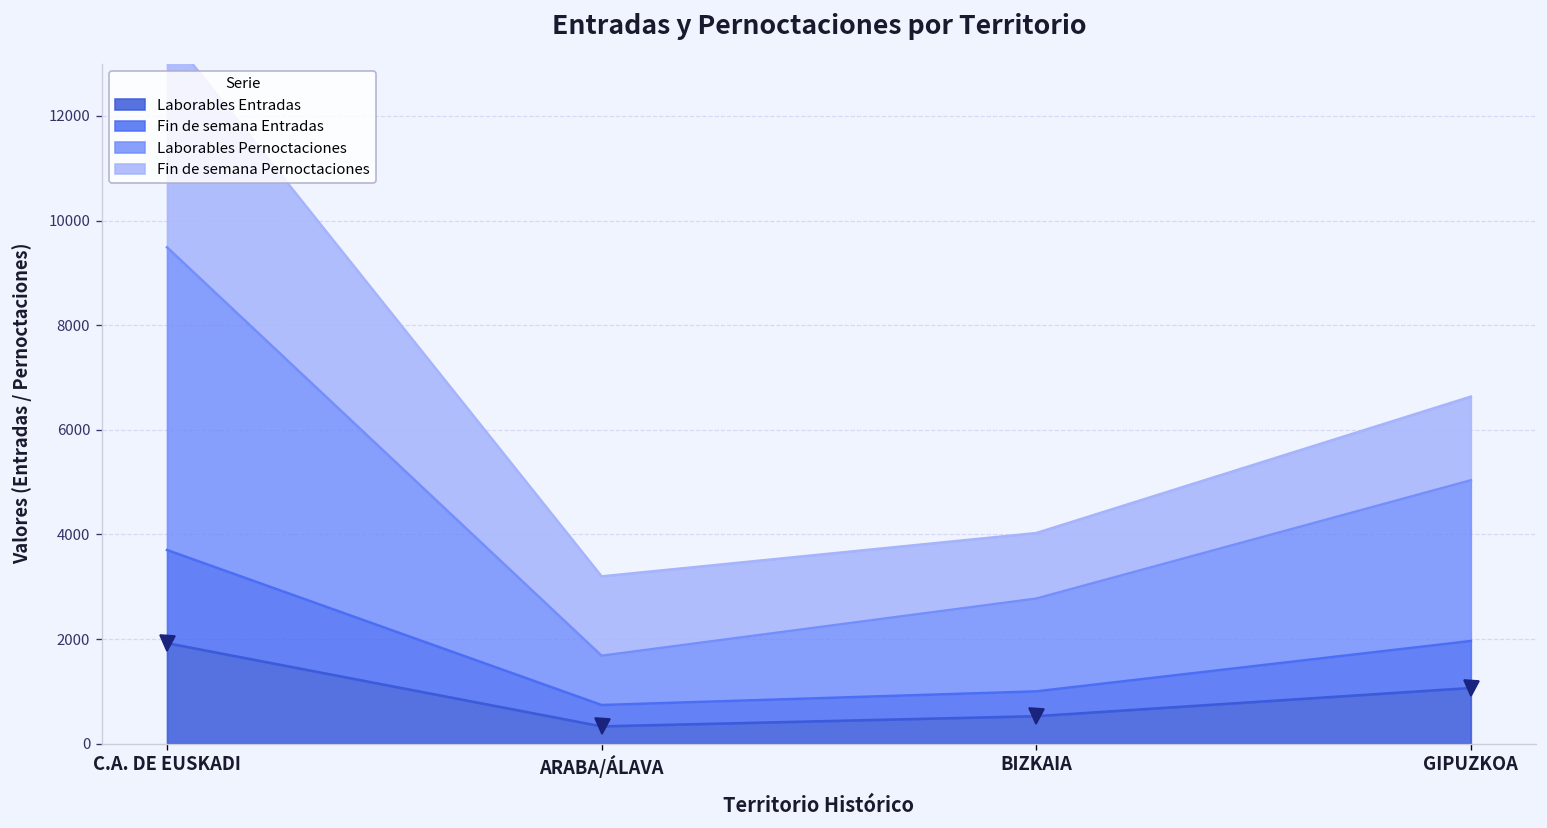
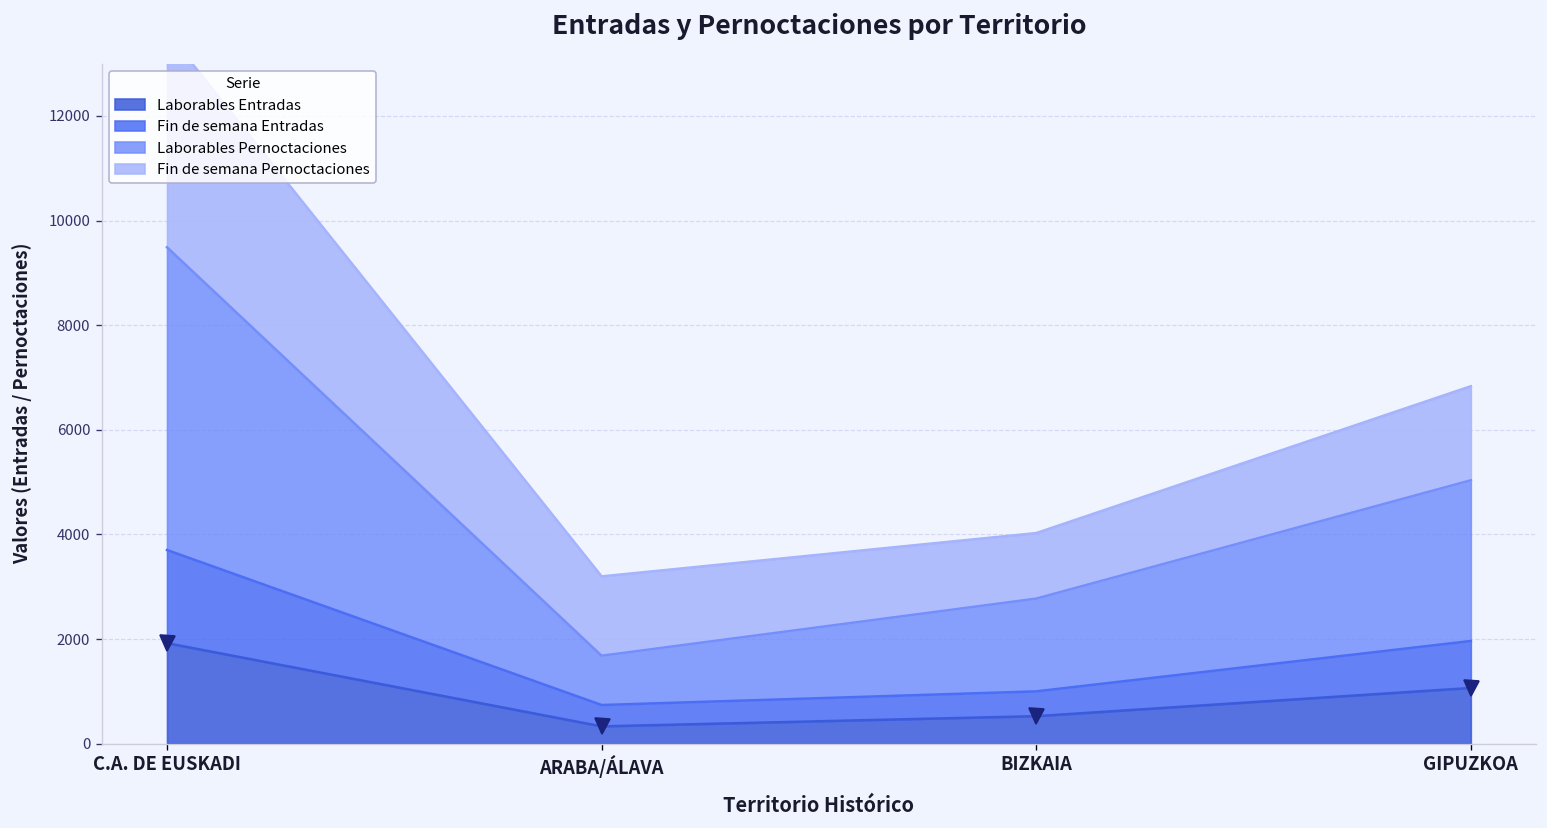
Fin de semana Pernoctaciones, GIPUZKOA: 1600 -> 1800
